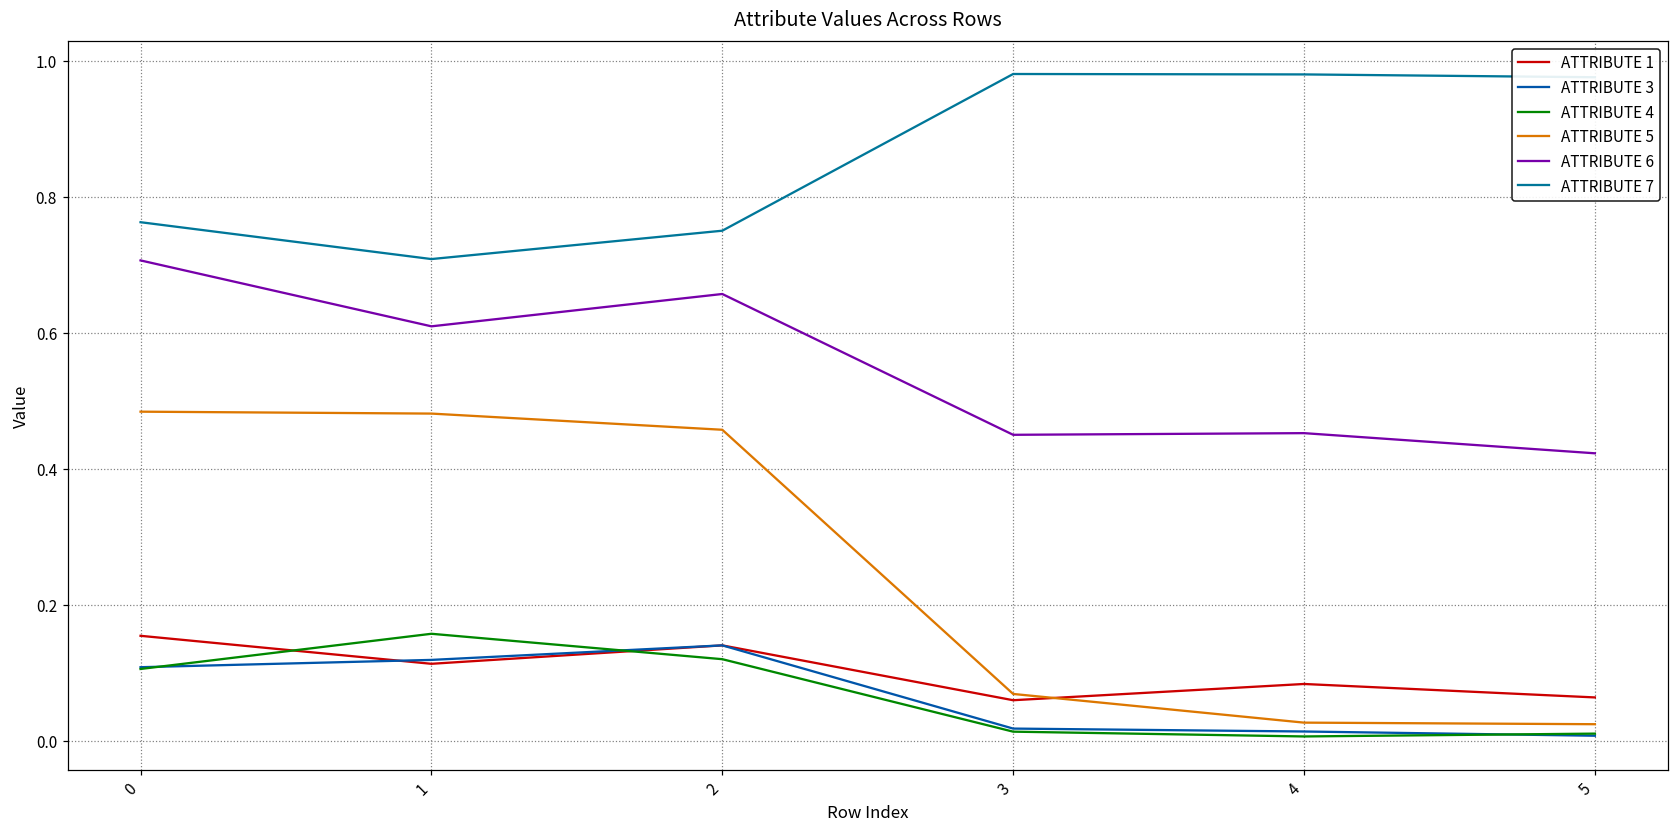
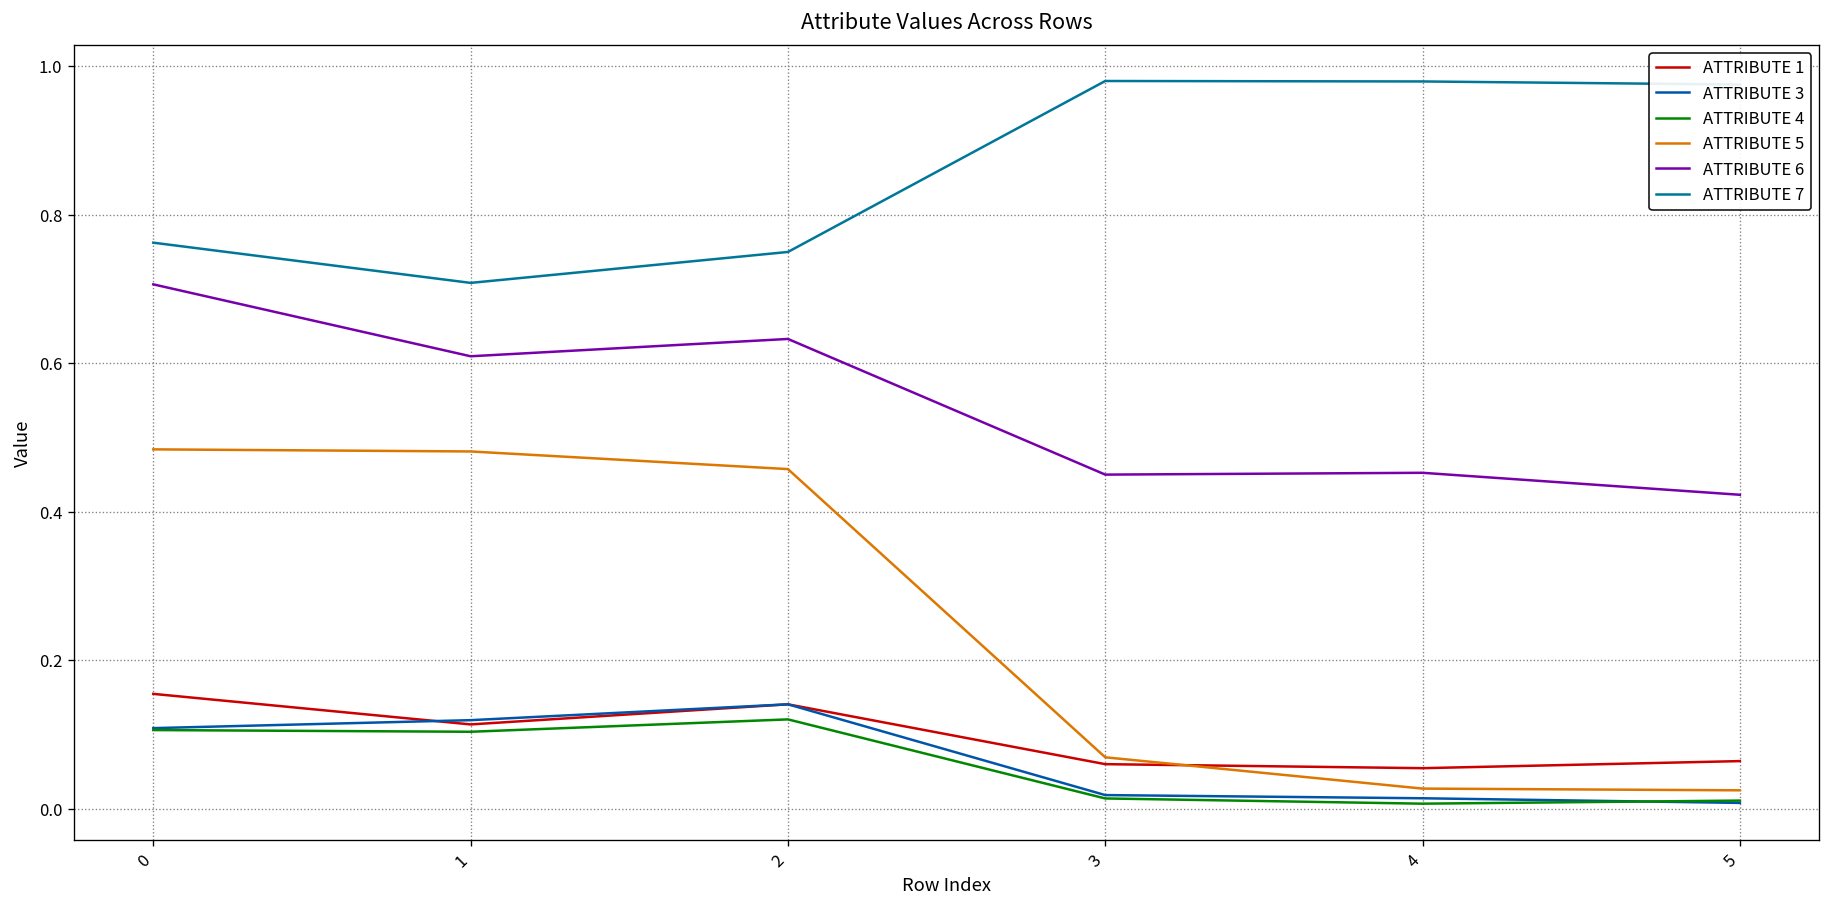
ATTRIBUTE 4, 1: 0.16 -> 0.10
ATTRIBUTE 6, 2: 0.66 -> 0.63
ATTRIBUTE 1, 4: 0.08 -> 0.05
